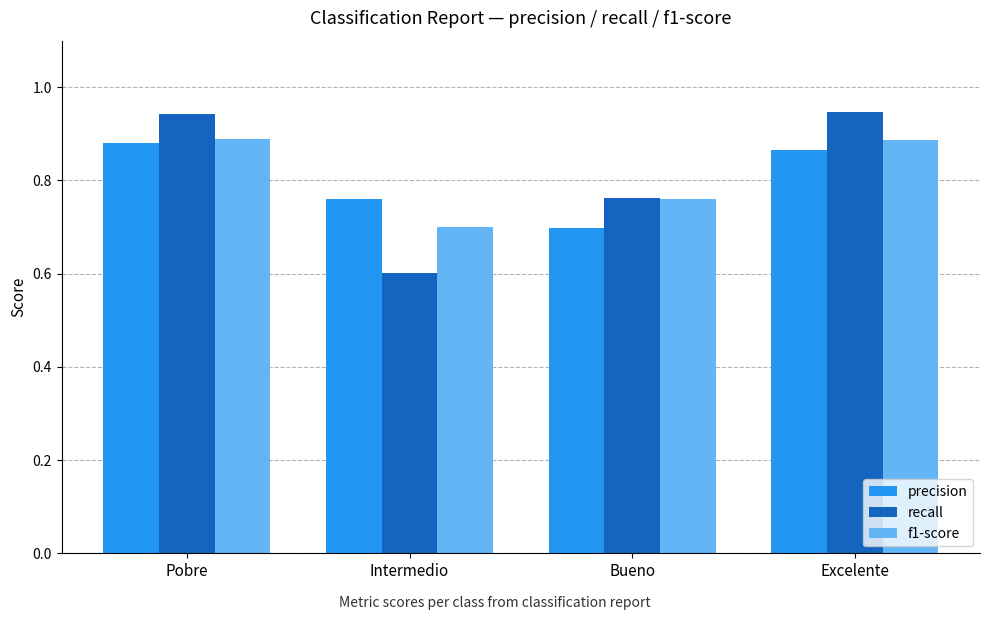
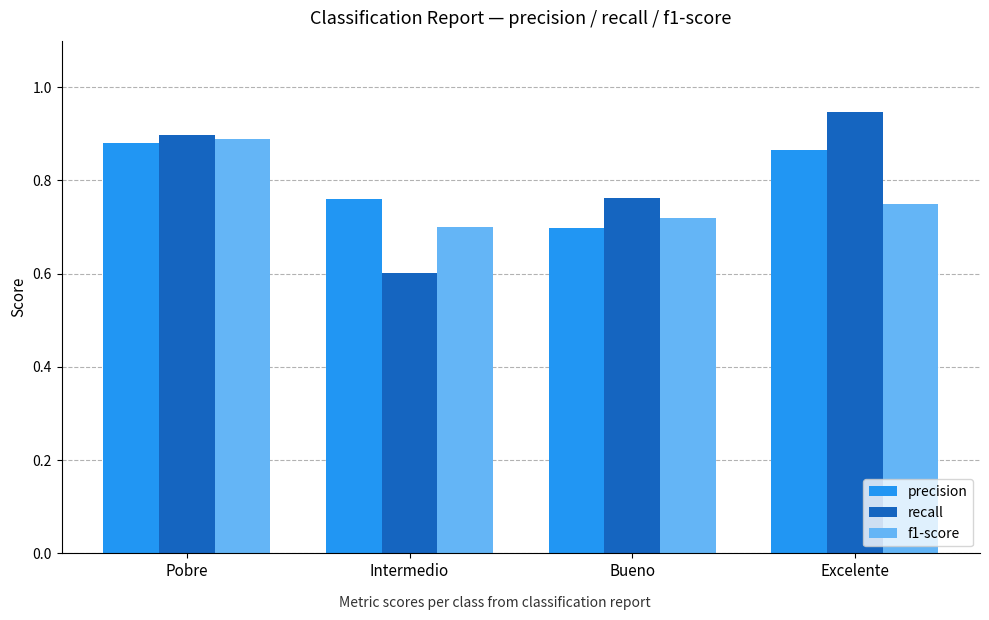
recall, Pobre: 0.94 -> 0.90
f1-score, Bueno: 0.76 -> 0.72
f1-score, Excelente: 0.89 -> 0.75
